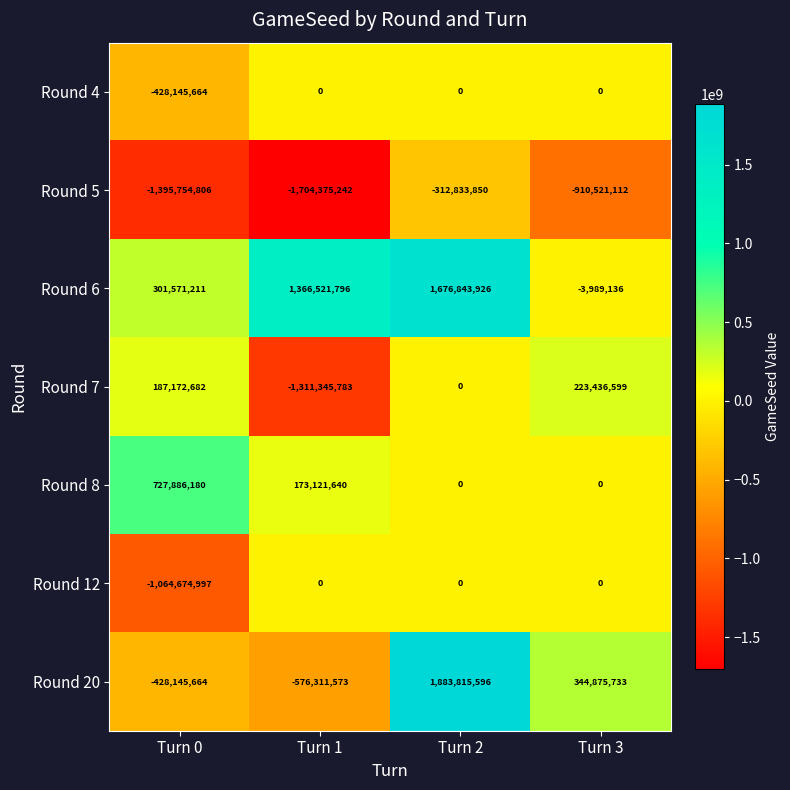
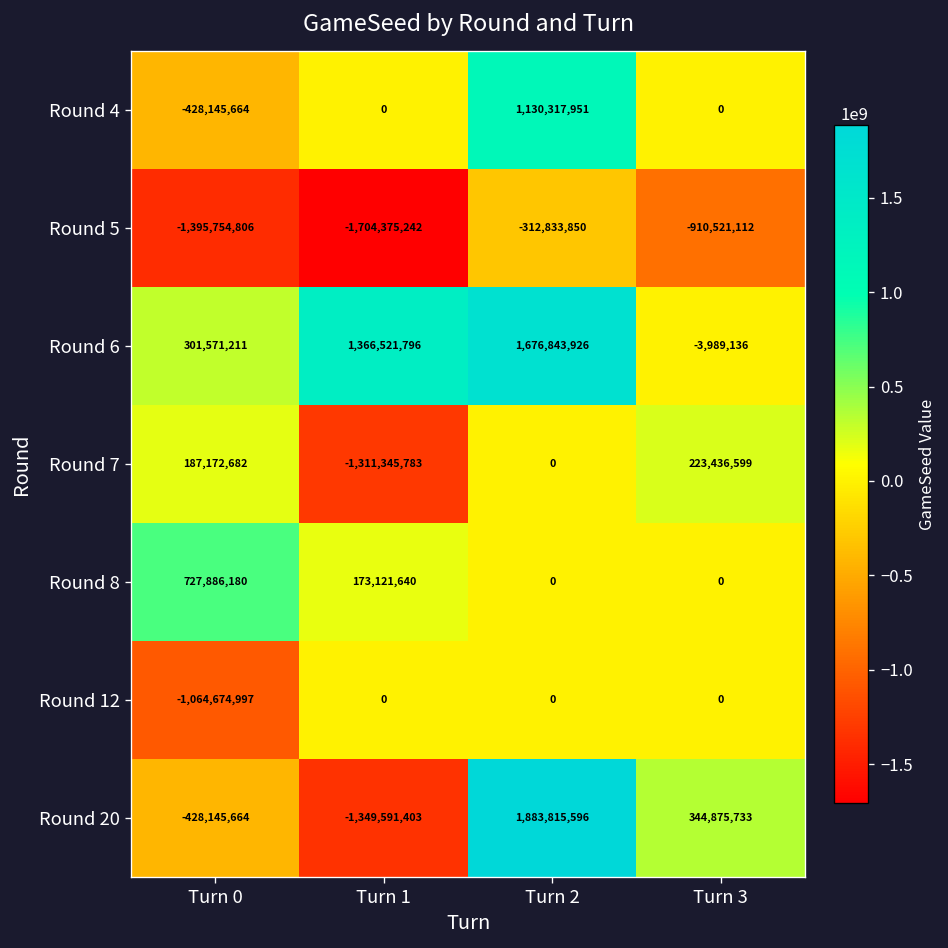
Round 4, Turn 2: 0 -> 1,130,317,951
Round 20, Turn 1: -576,311,573 -> -1,349,591,403
